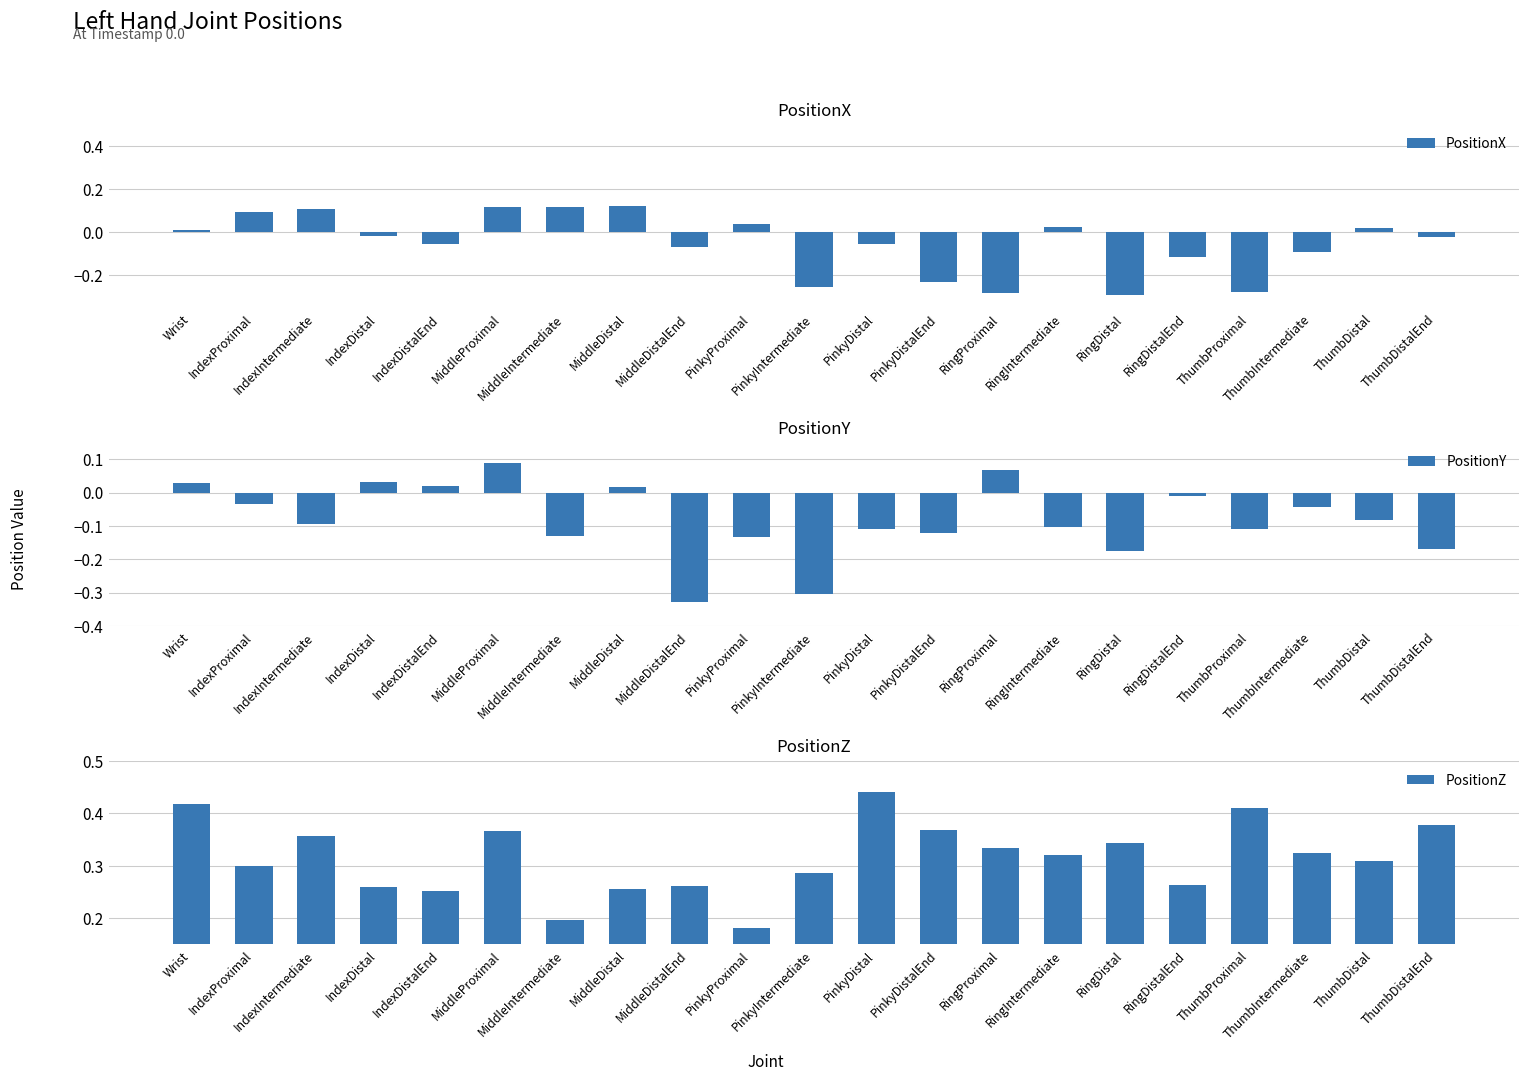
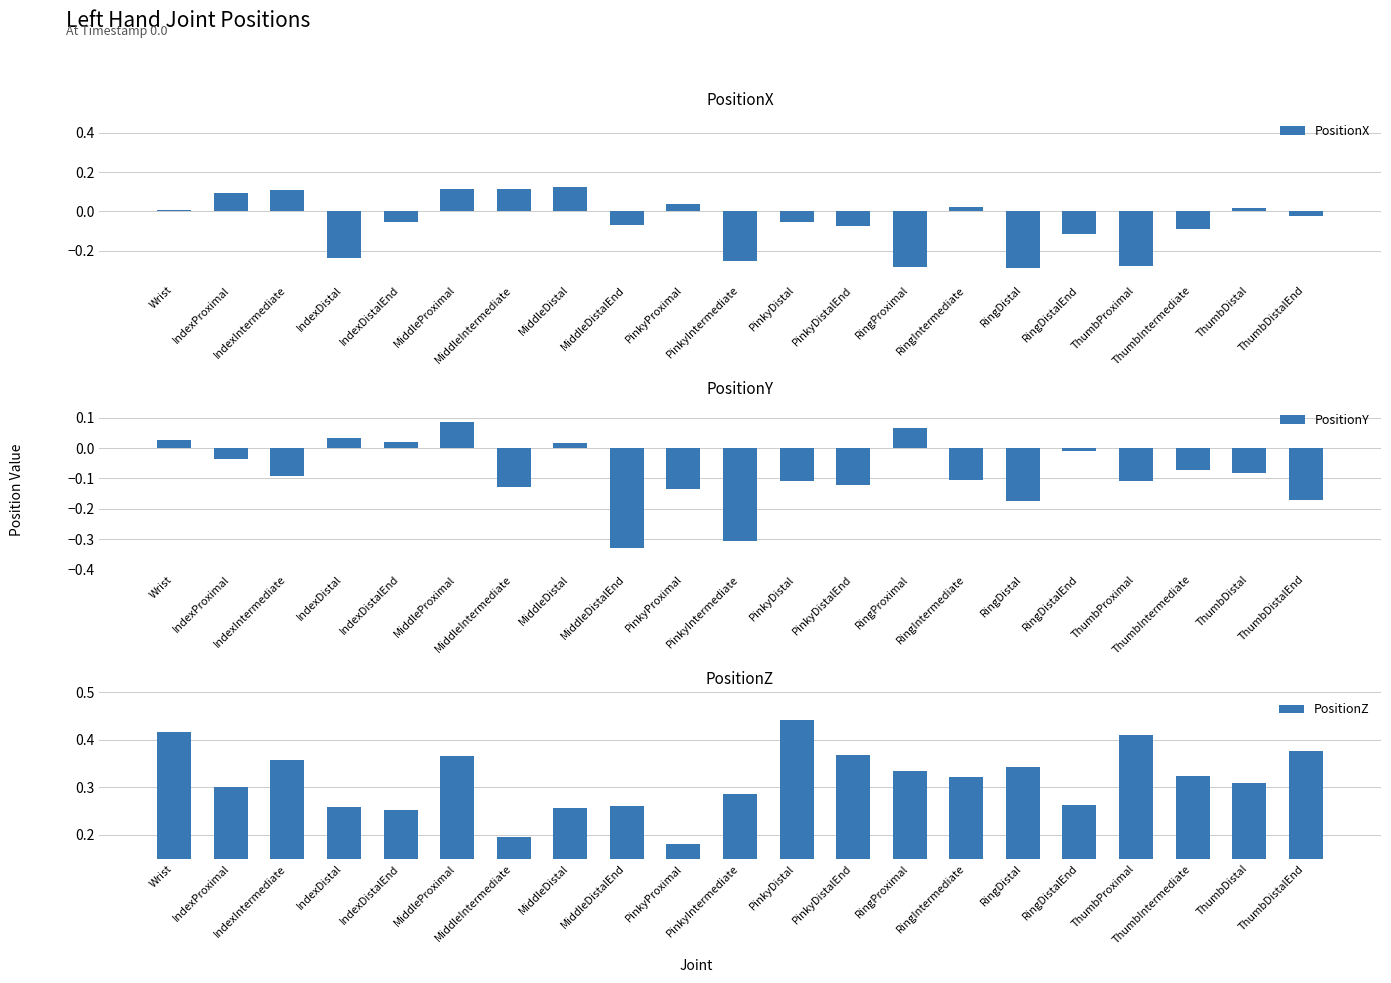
PositionX, IndexDistal: -0.02 -> -0.24
PositionX, PinkyDistalEnd: -0.23 -> -0.08
PositionY, ThumbIntermediate: -0.04 -> -0.07
